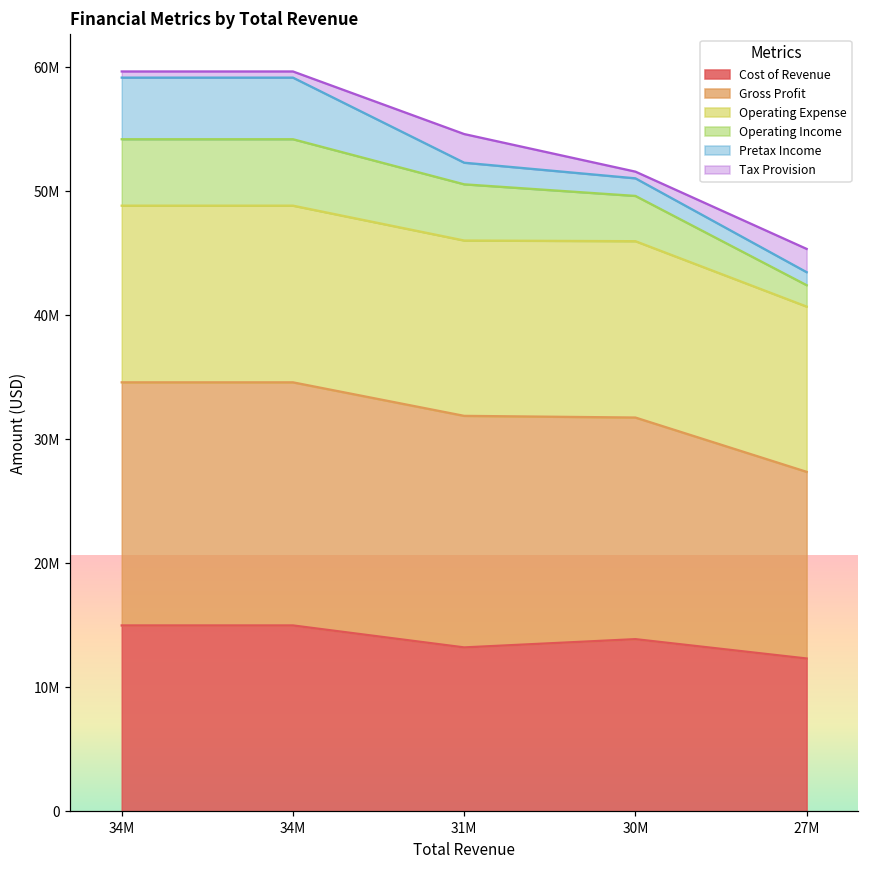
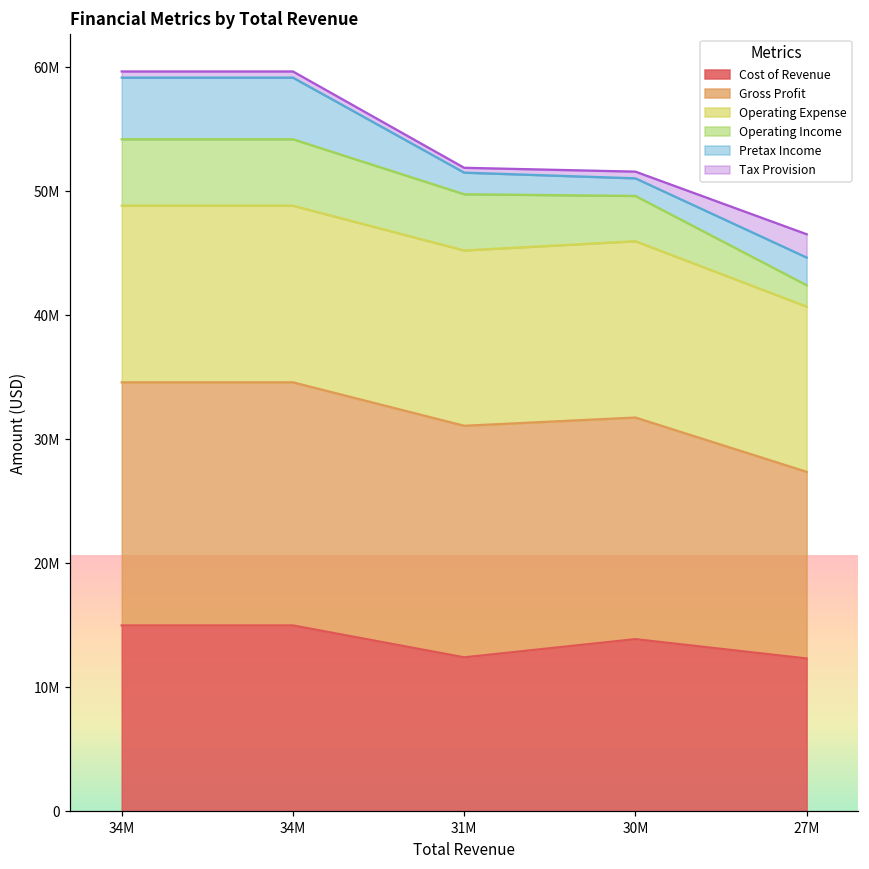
Cost of Revenue, 31M: 13200000 -> 12400000
Tax Provision, 31M: 2300000 -> 400000
Pretax Income, 27M: 1000000 -> 2200000
